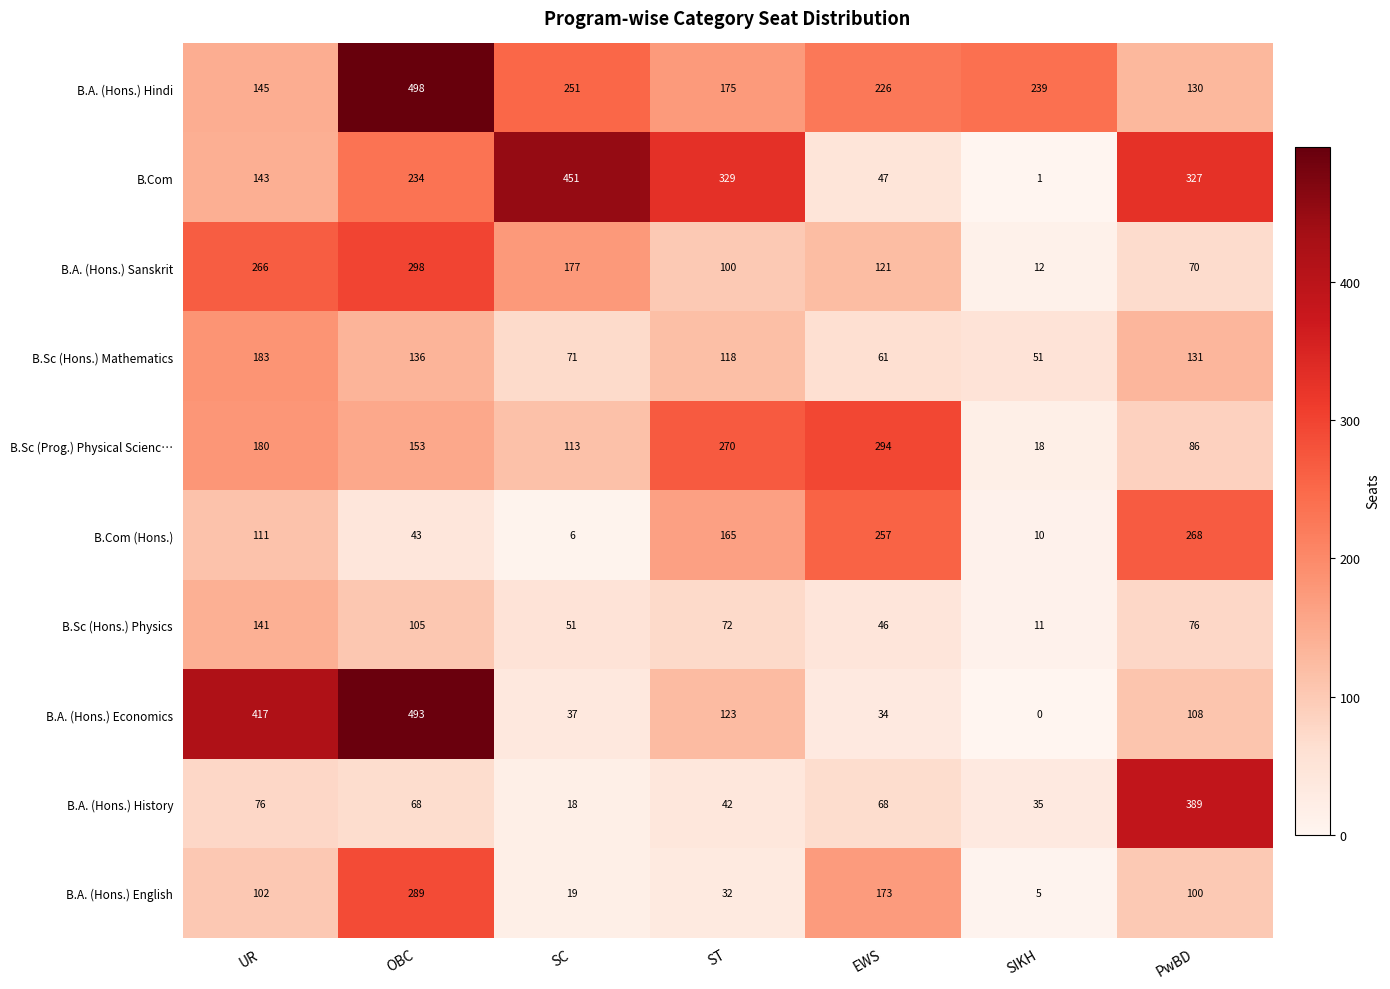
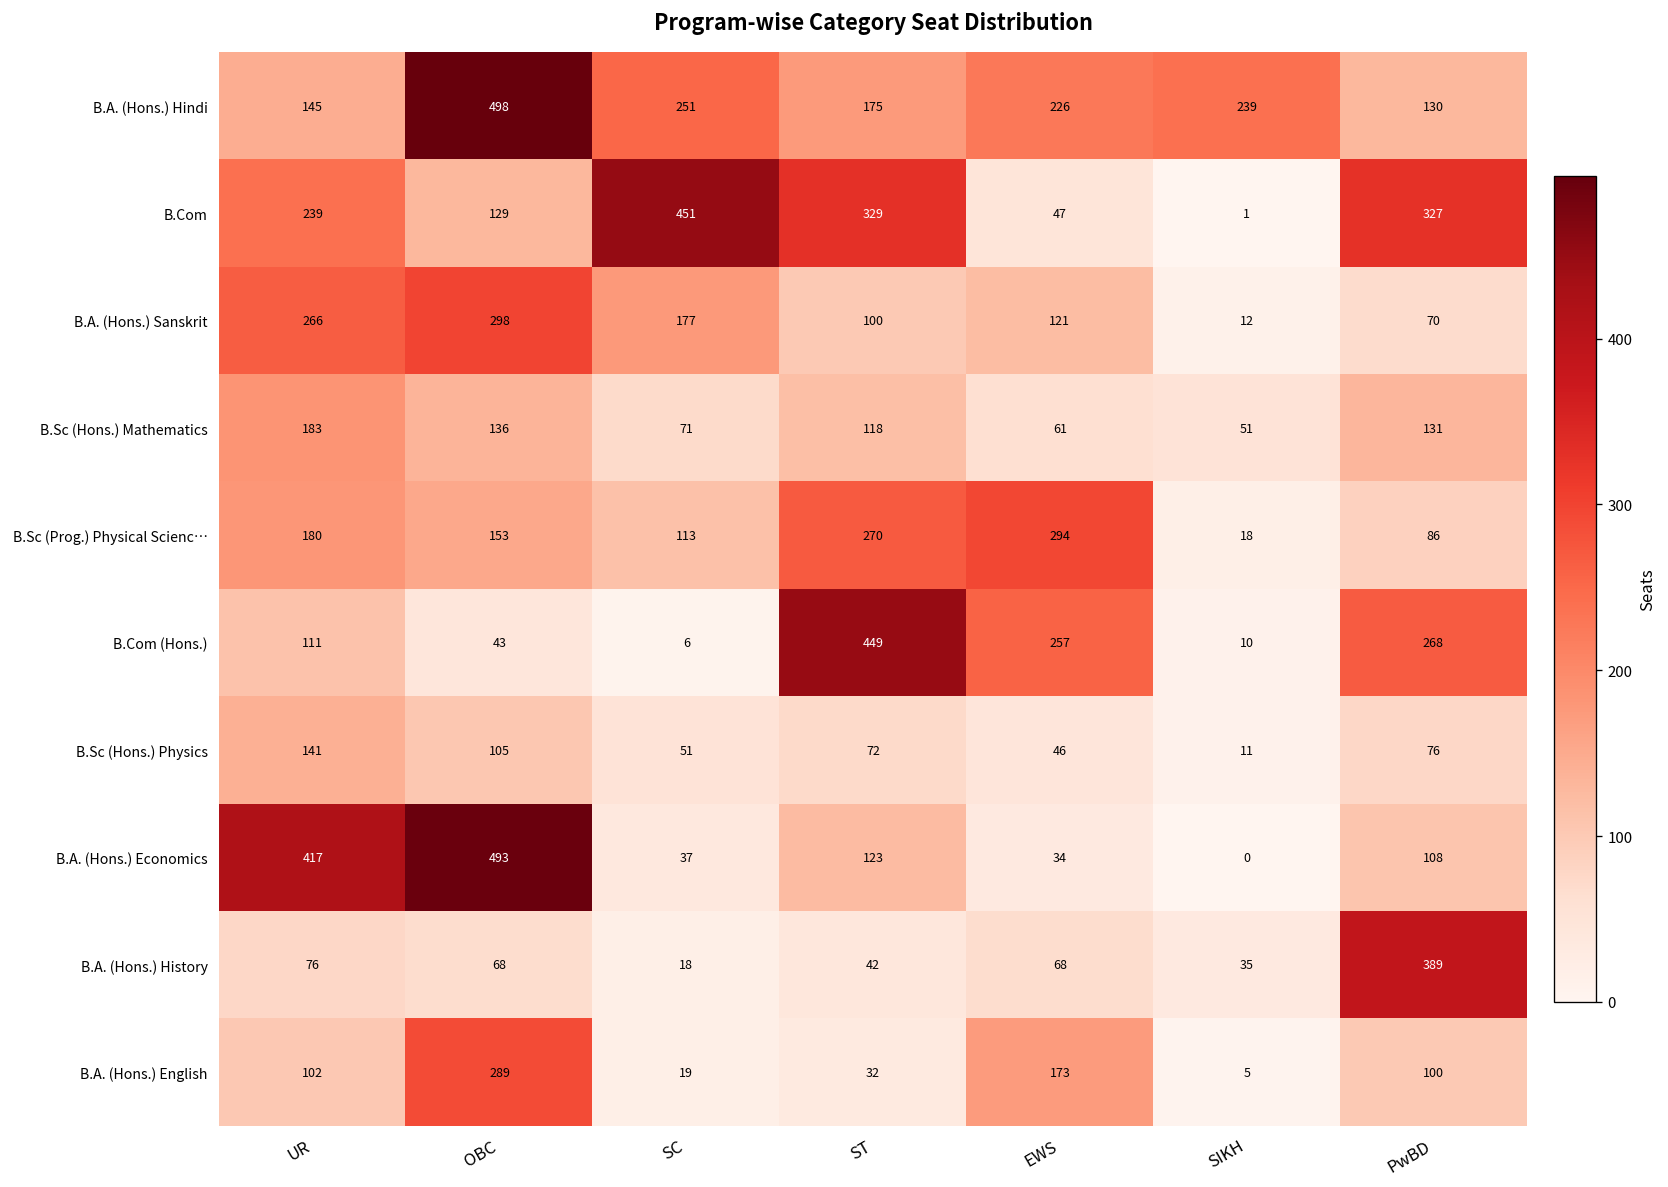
B.Com, UR: 143 -> 239
B.Com, OBC: 234 -> 129
B.Com (Hons.), ST: 165 -> 449
